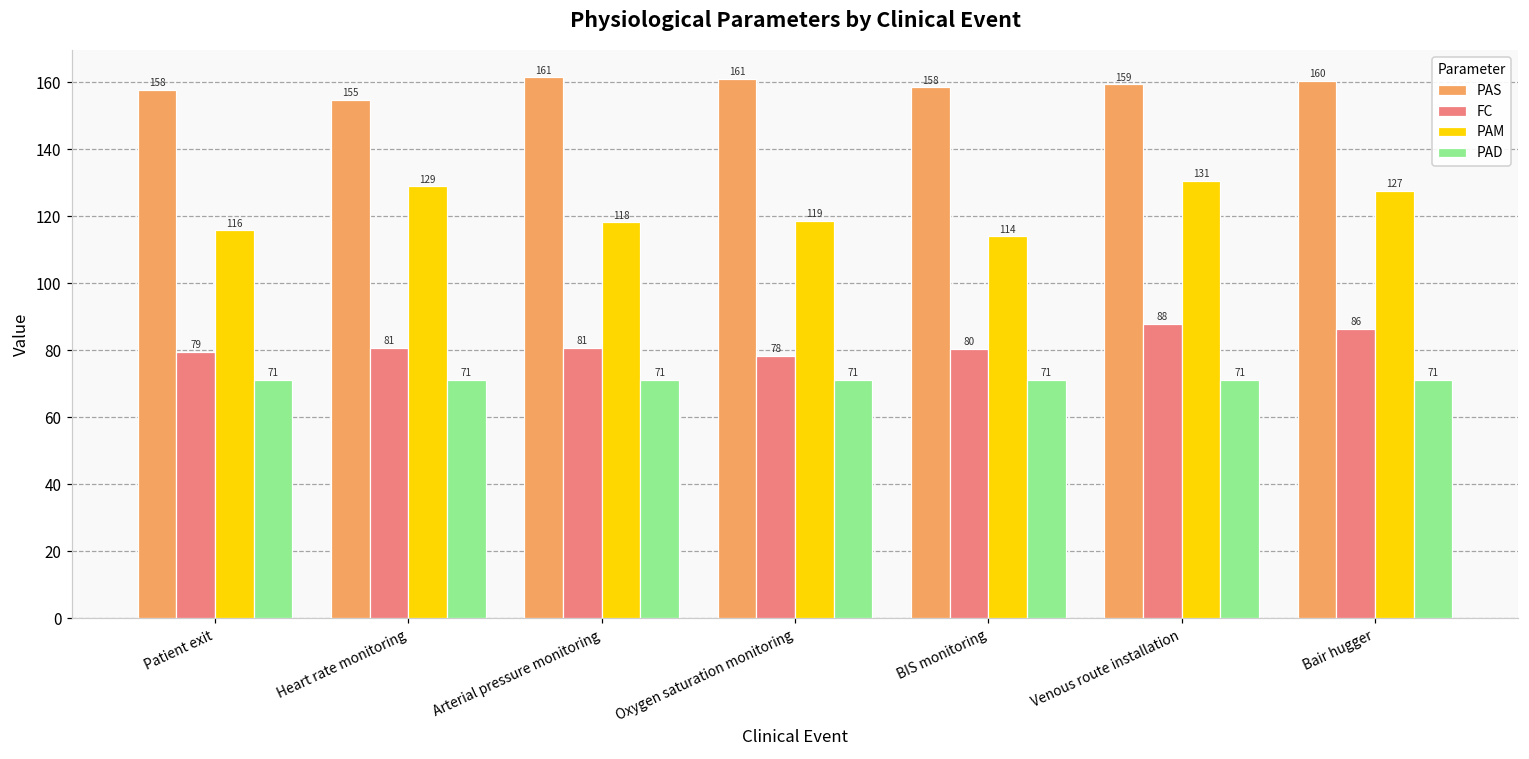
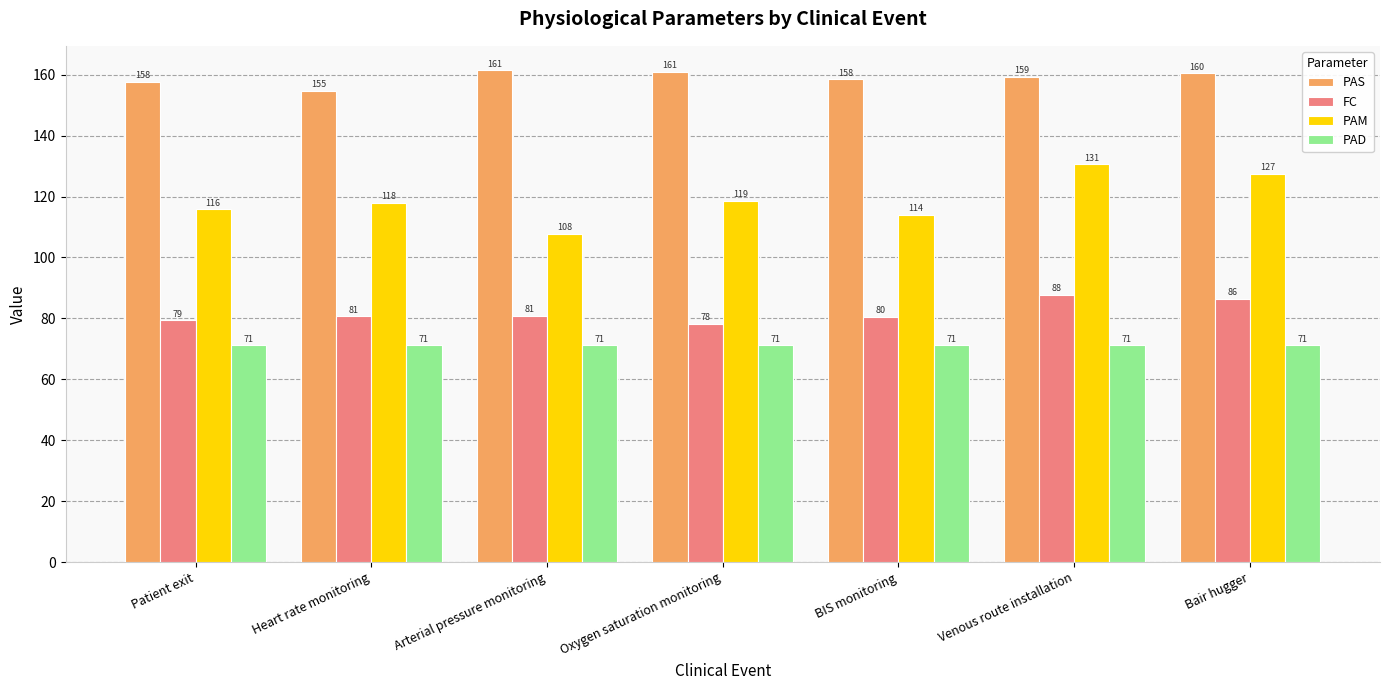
PAM, Heart rate monitoring: 129 -> 118
PAM, Arterial pressure monitoring: 118 -> 108
